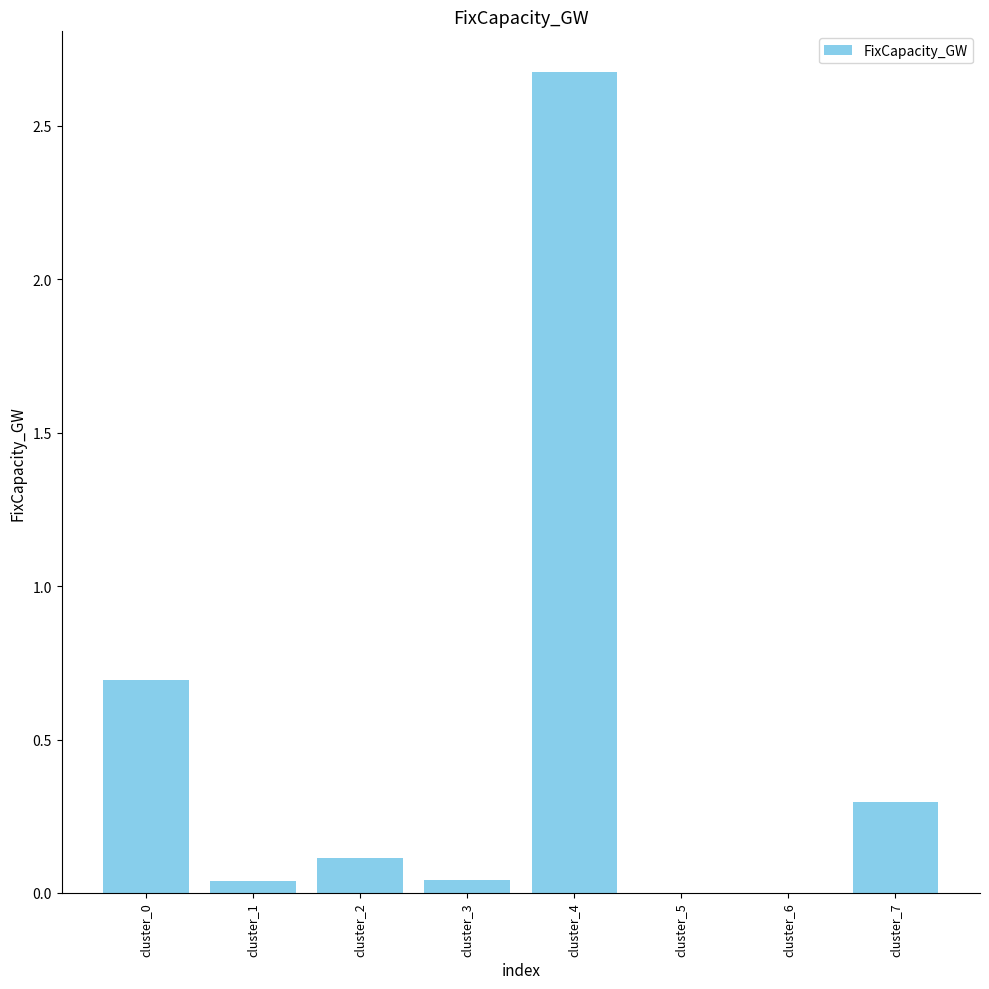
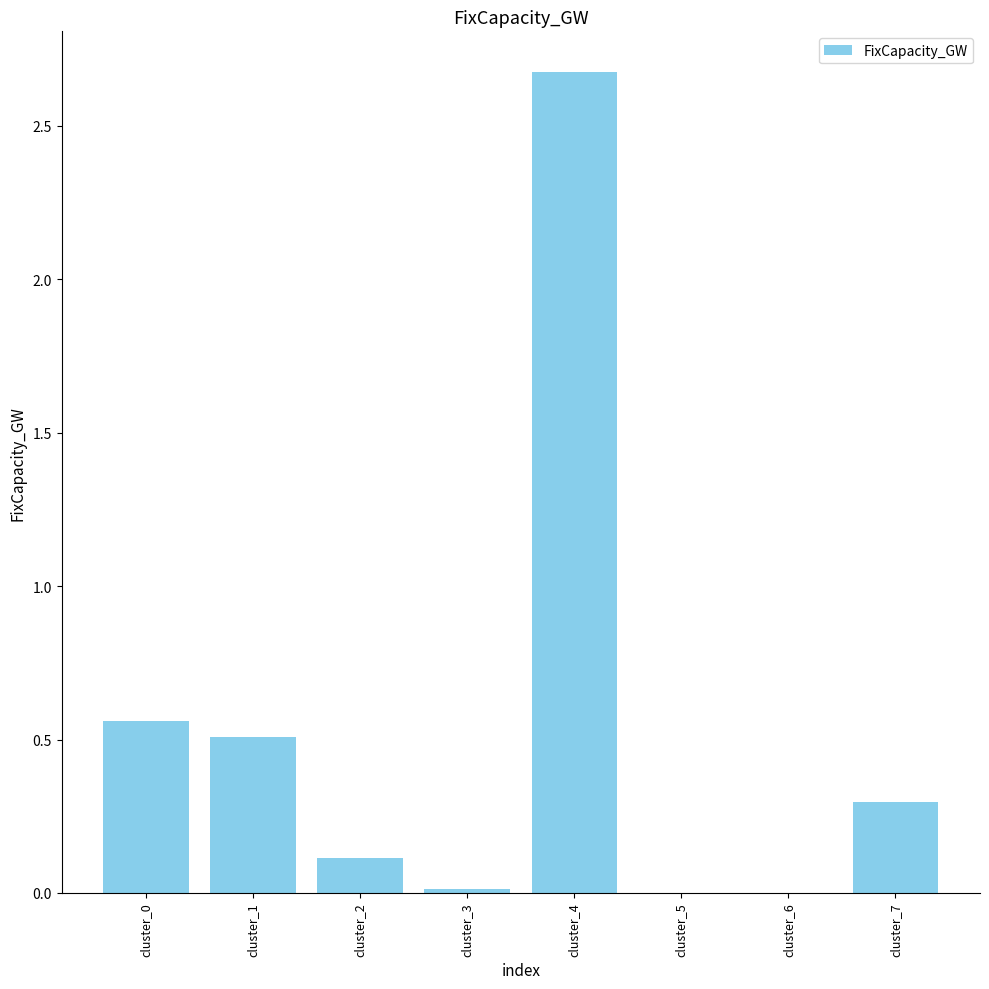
cluster_0: 0.69 -> 0.56
cluster_1: 0.04 -> 0.51
cluster_3: 0.04 -> 0.01
